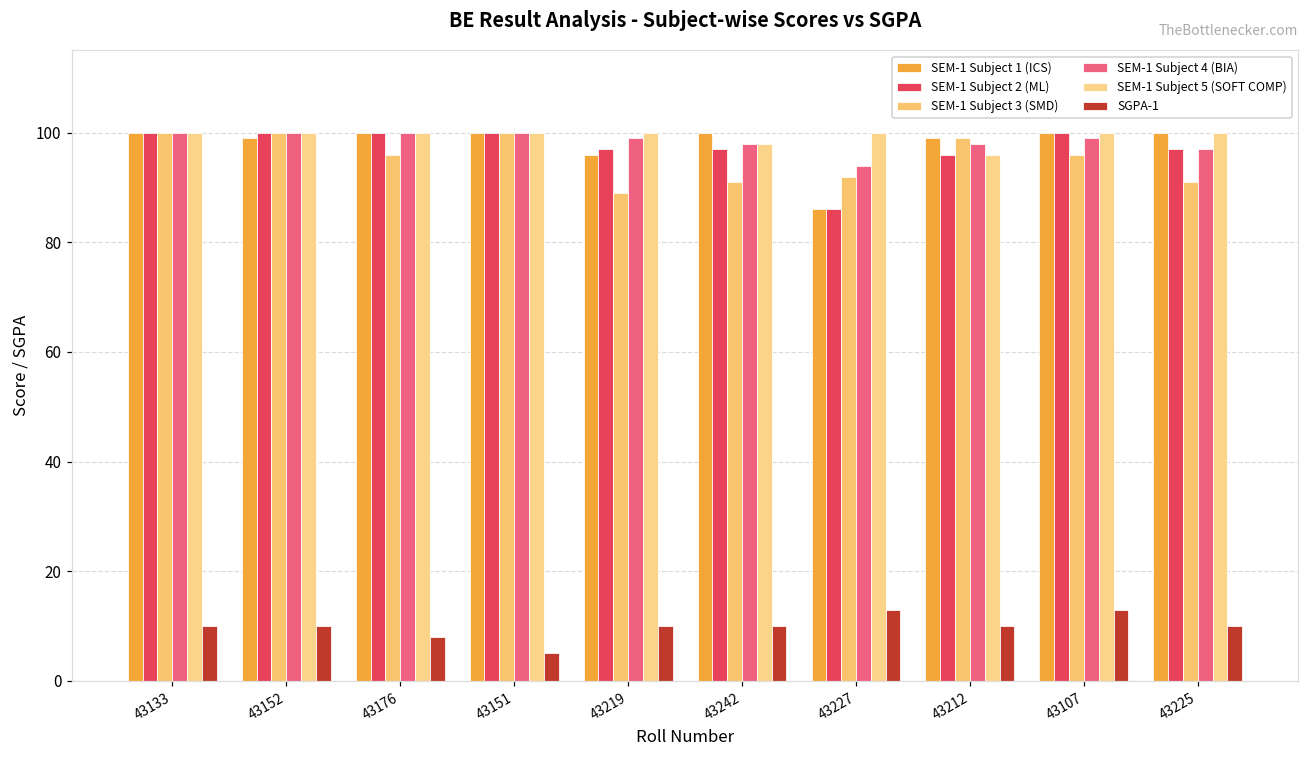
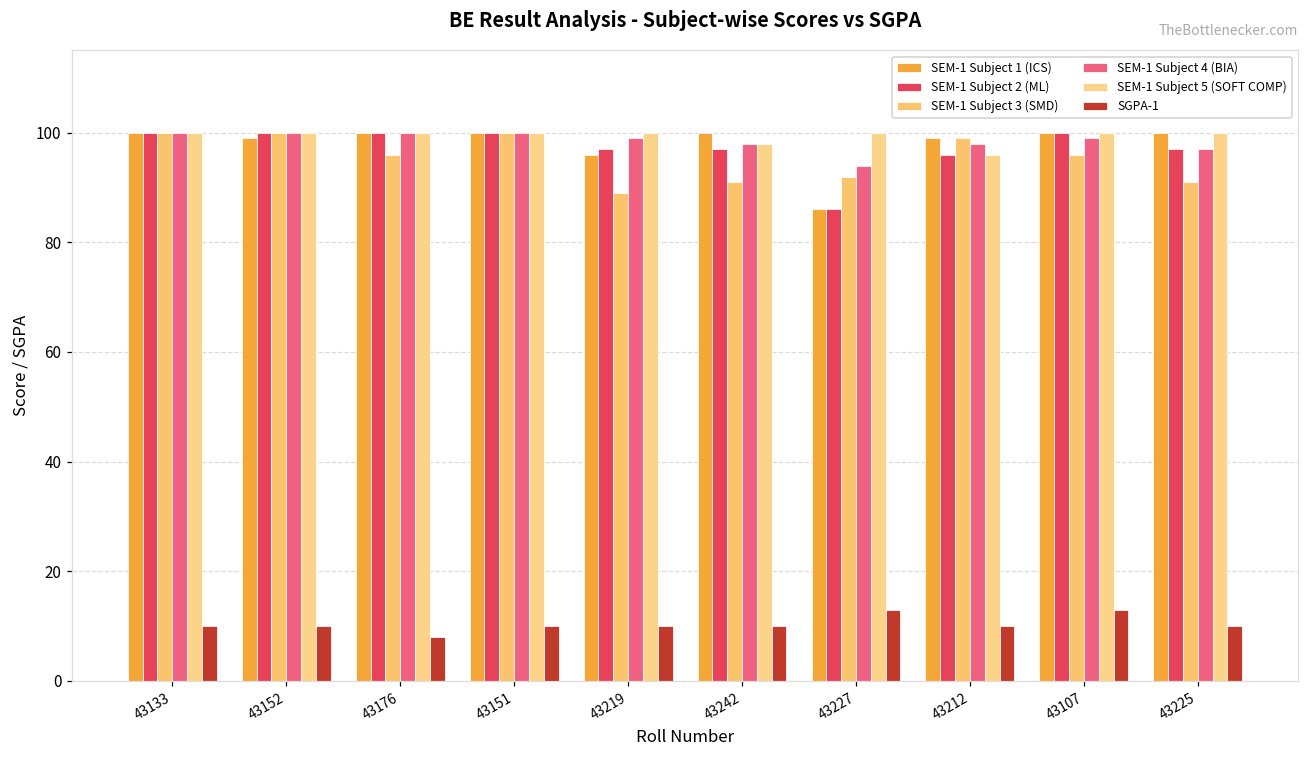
SGPA-1, 43151: 5 -> 10
